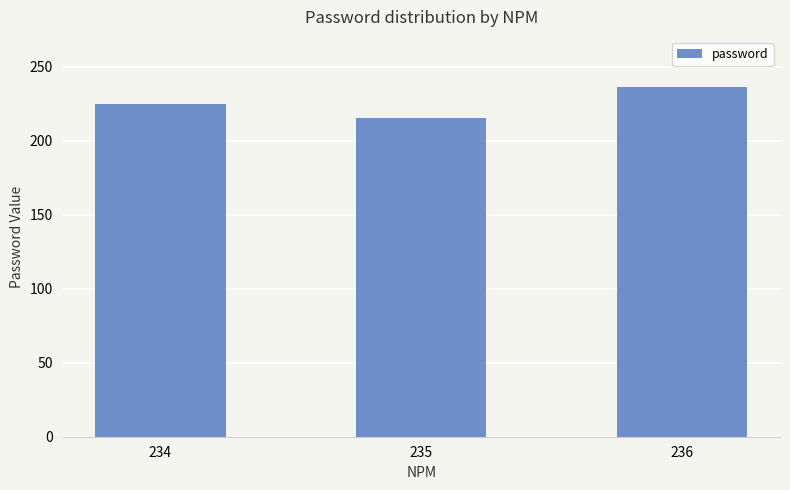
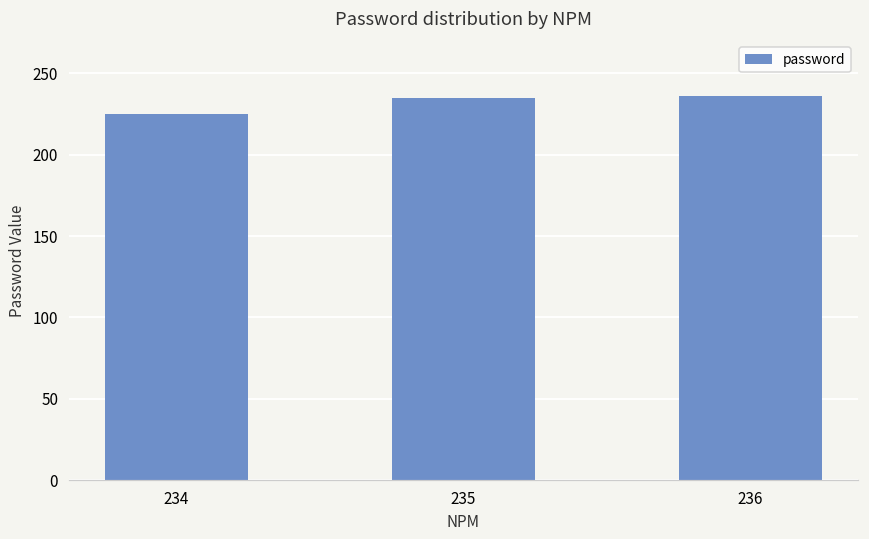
235: 215 -> 235
